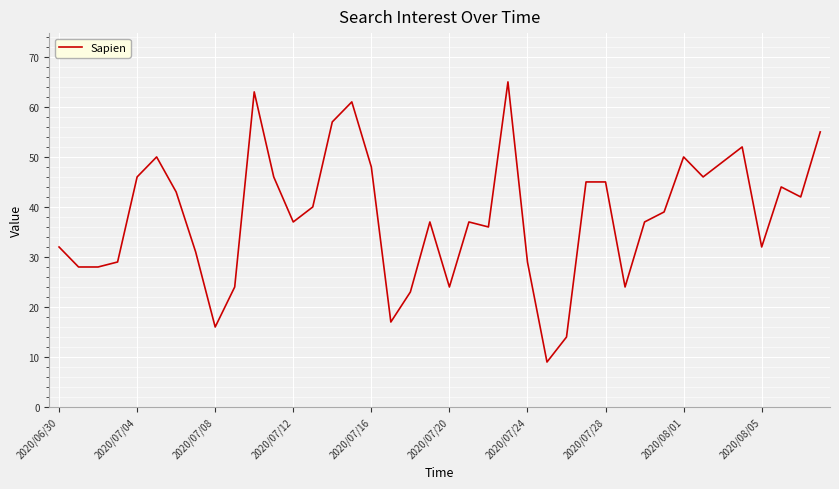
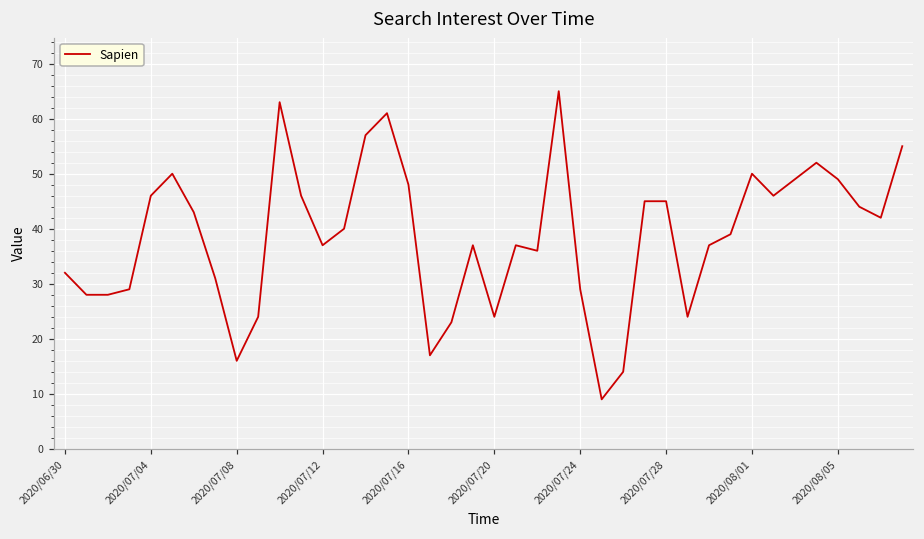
2020/08/05: 32 -> 49
